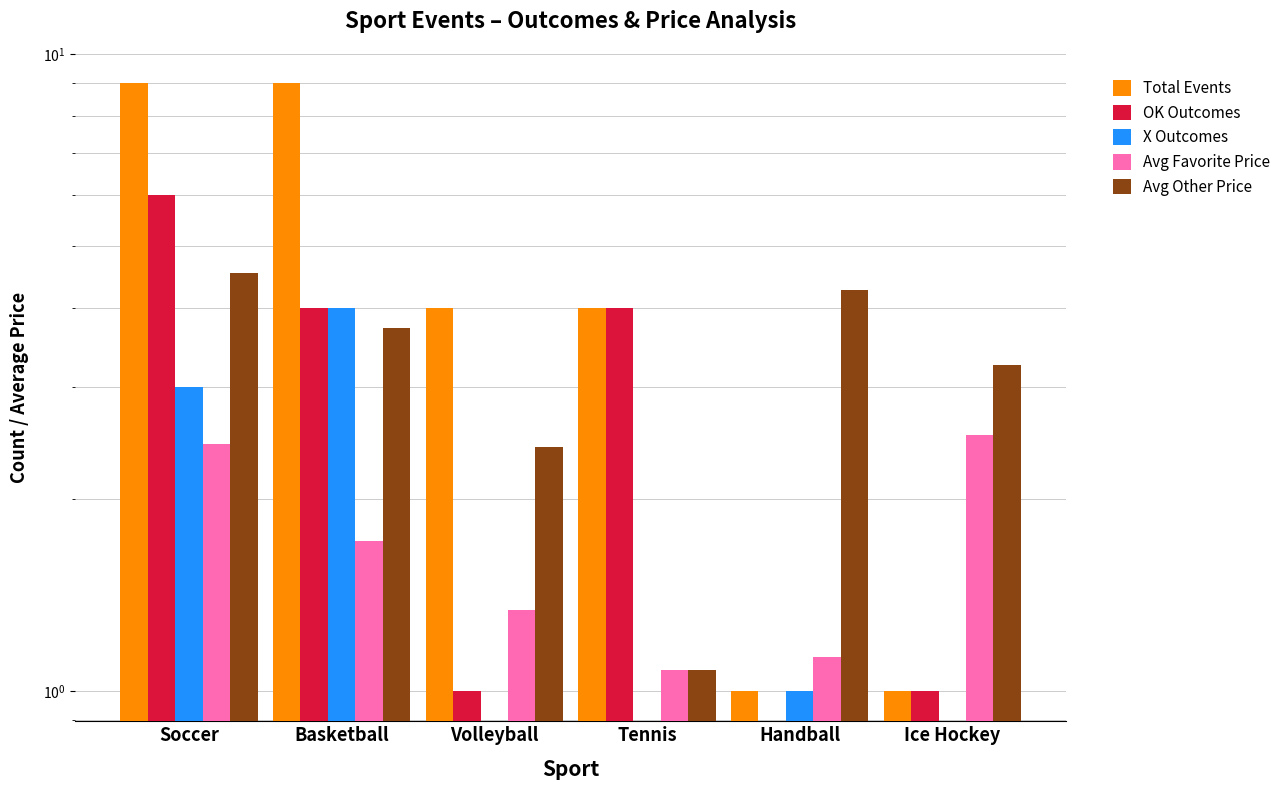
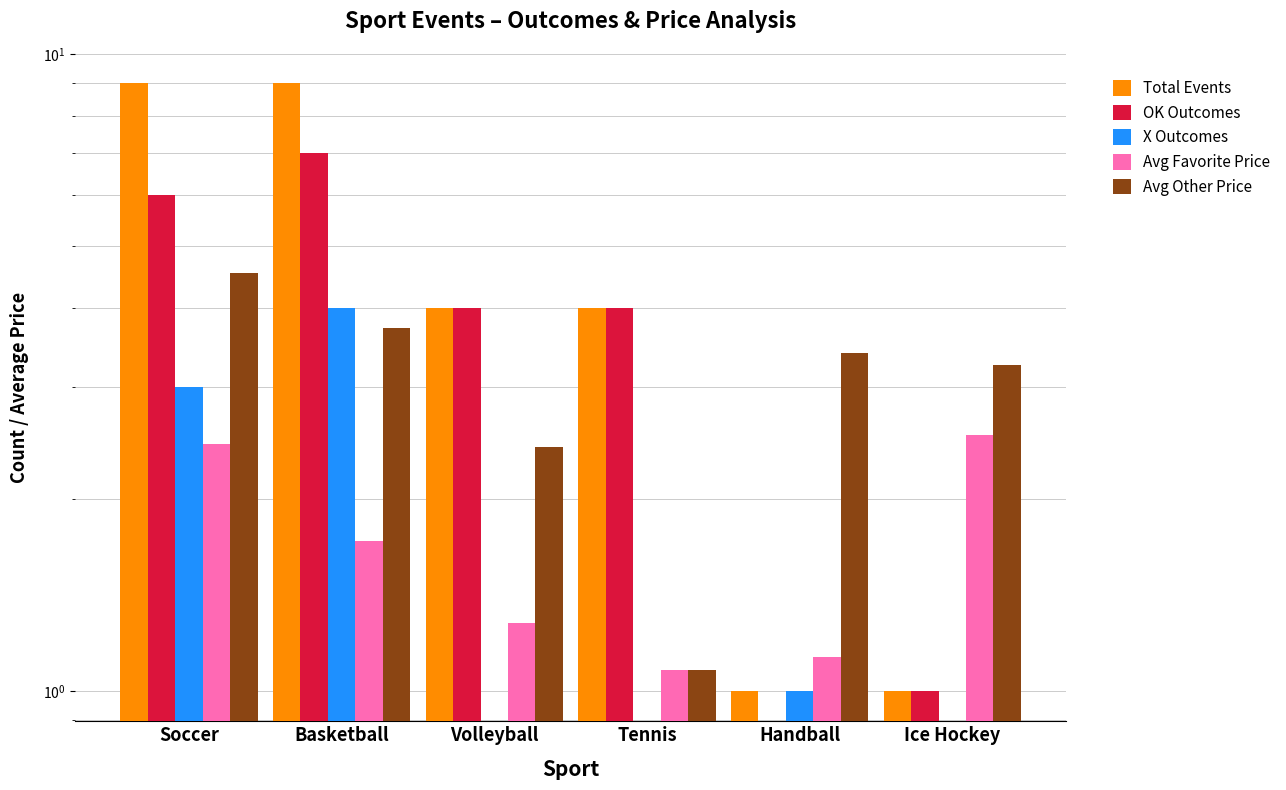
OK Outcomes, Basketball: 4 -> 7
OK Outcomes, Volleyball: 1 -> 4
Avg Favorite Price, Volleyball: 1.34 -> 1.28
Avg Other Price, Handball: 4.3 -> 3.4
